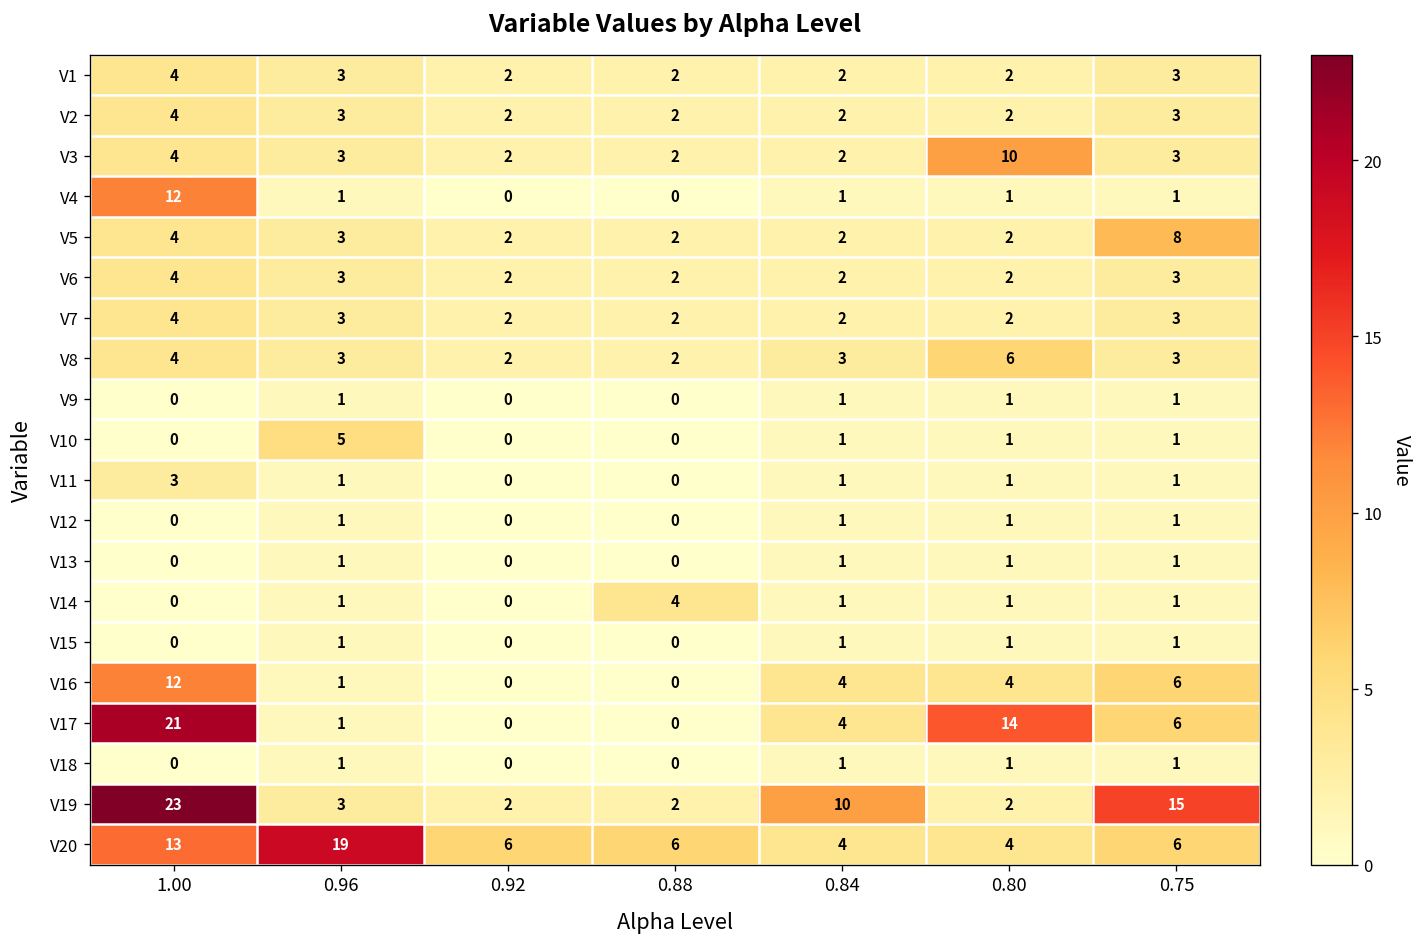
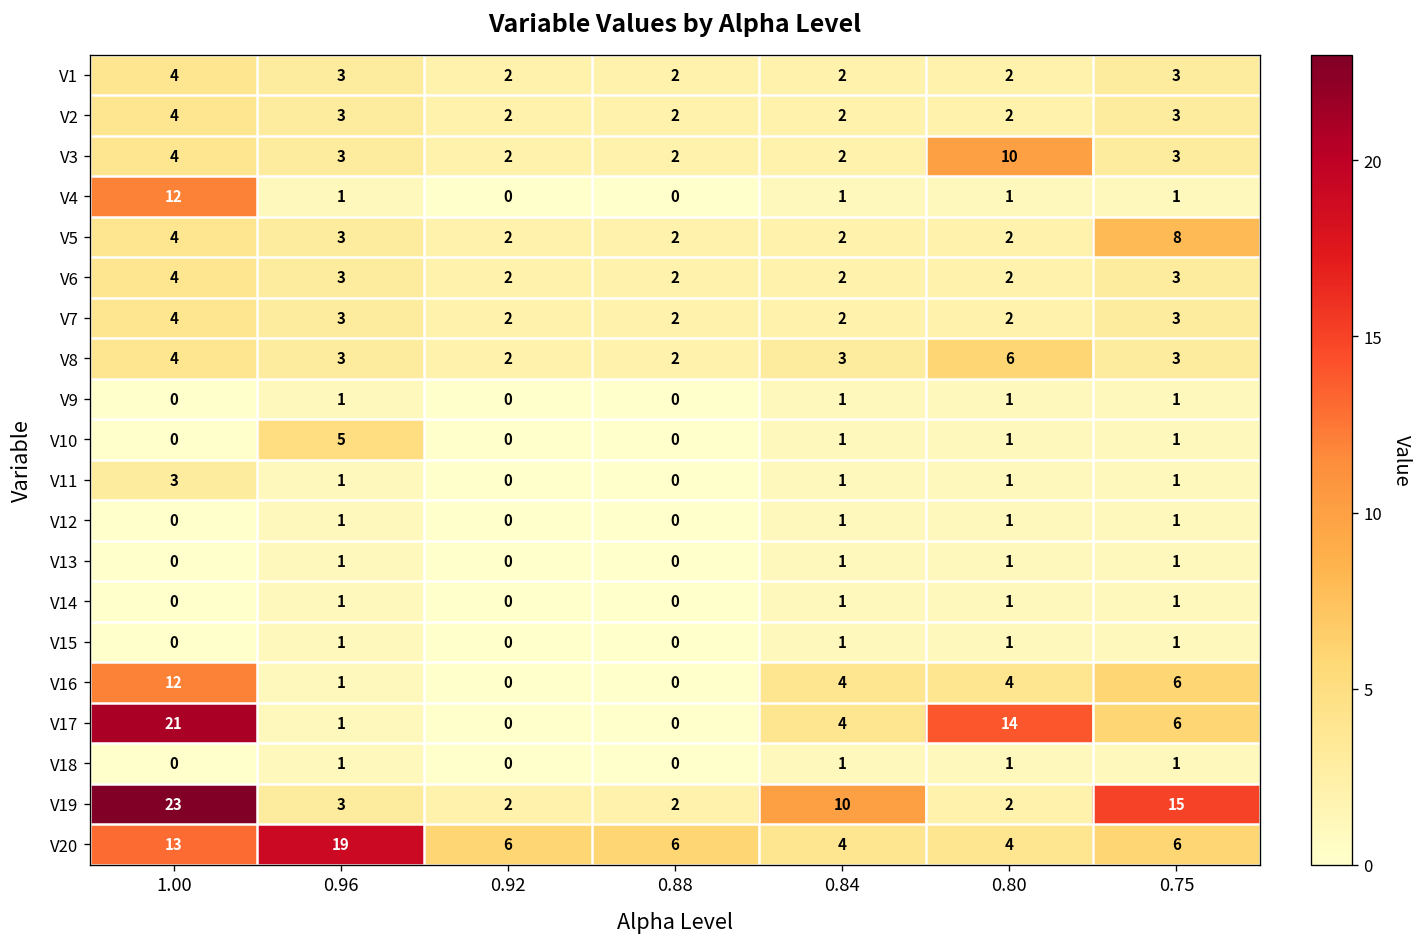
V14, 0.88: 4 -> 0
